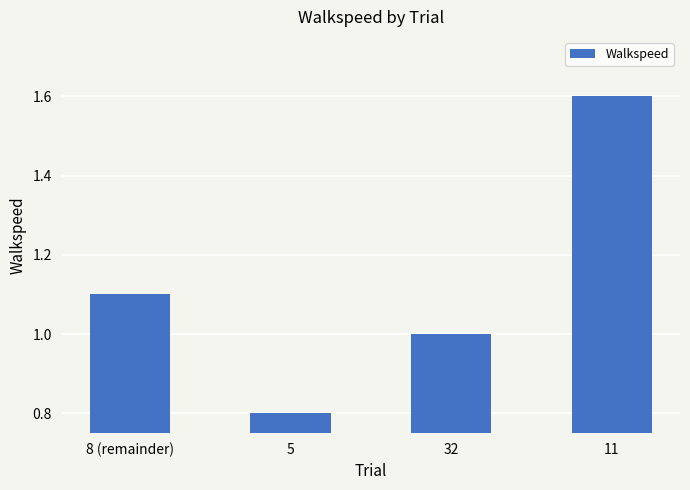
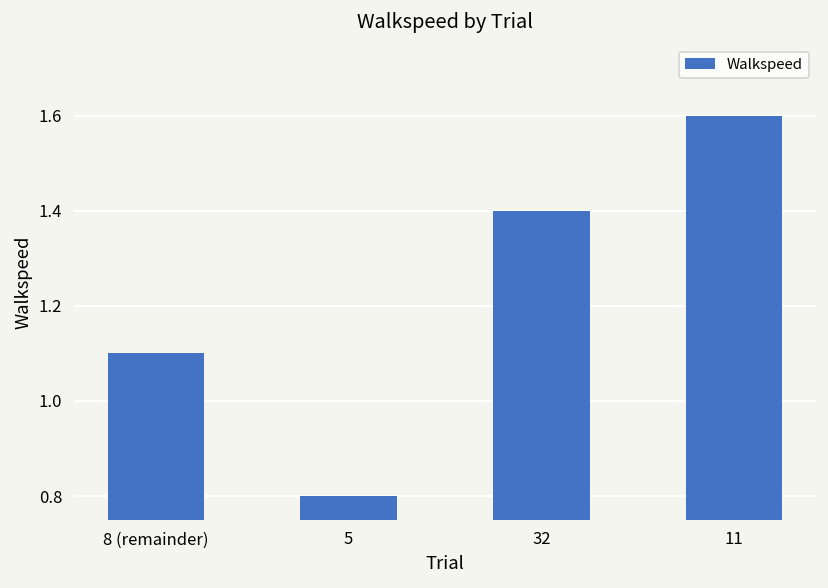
32: 1.0 -> 1.4
